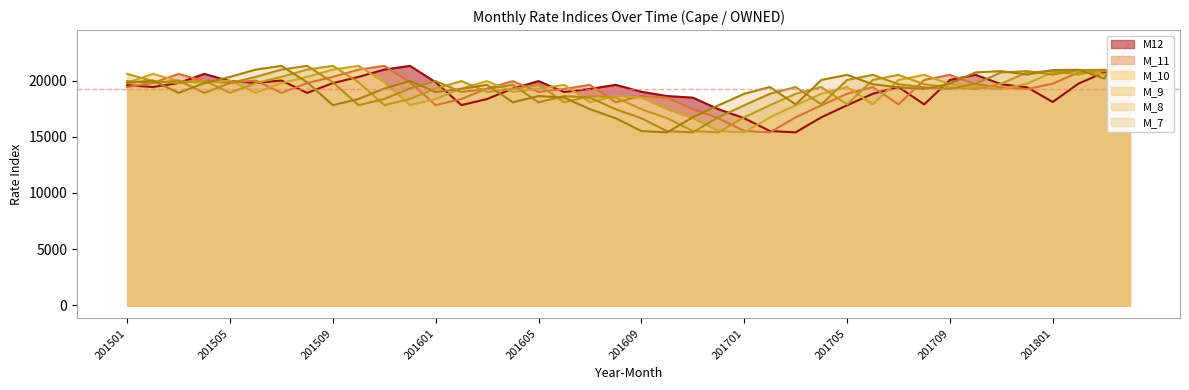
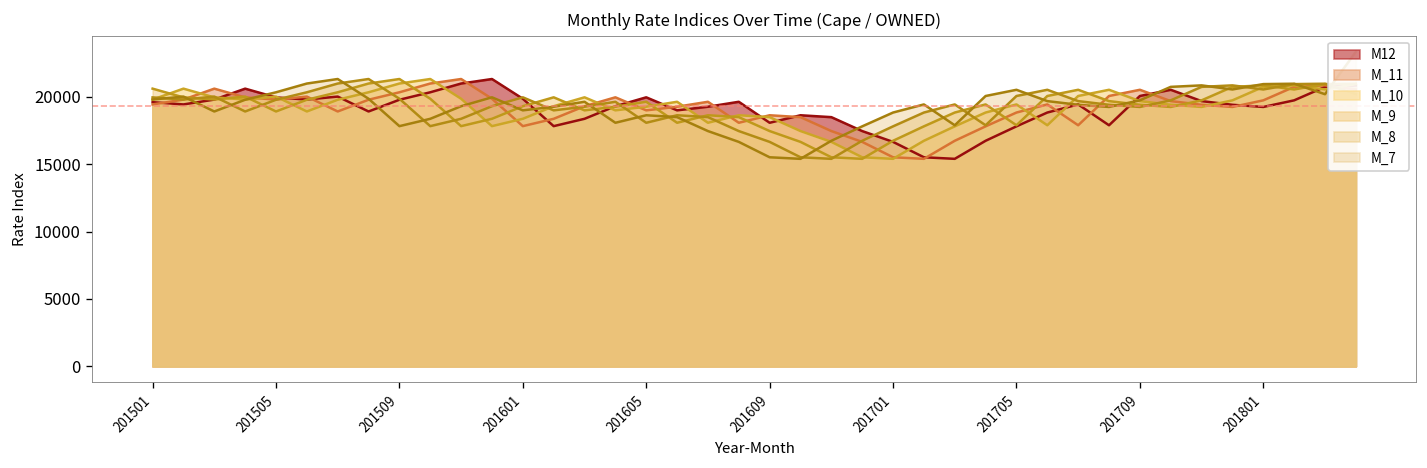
M12, 201609: 19000 -> 18100
M12, 201801: 18100 -> 19200
